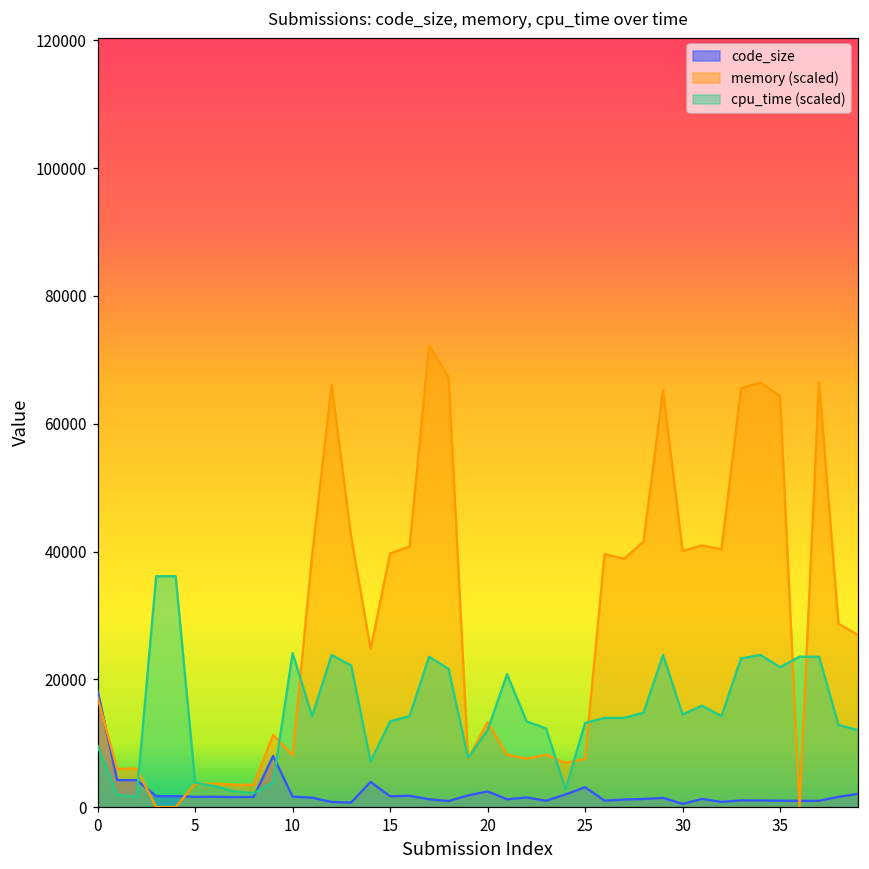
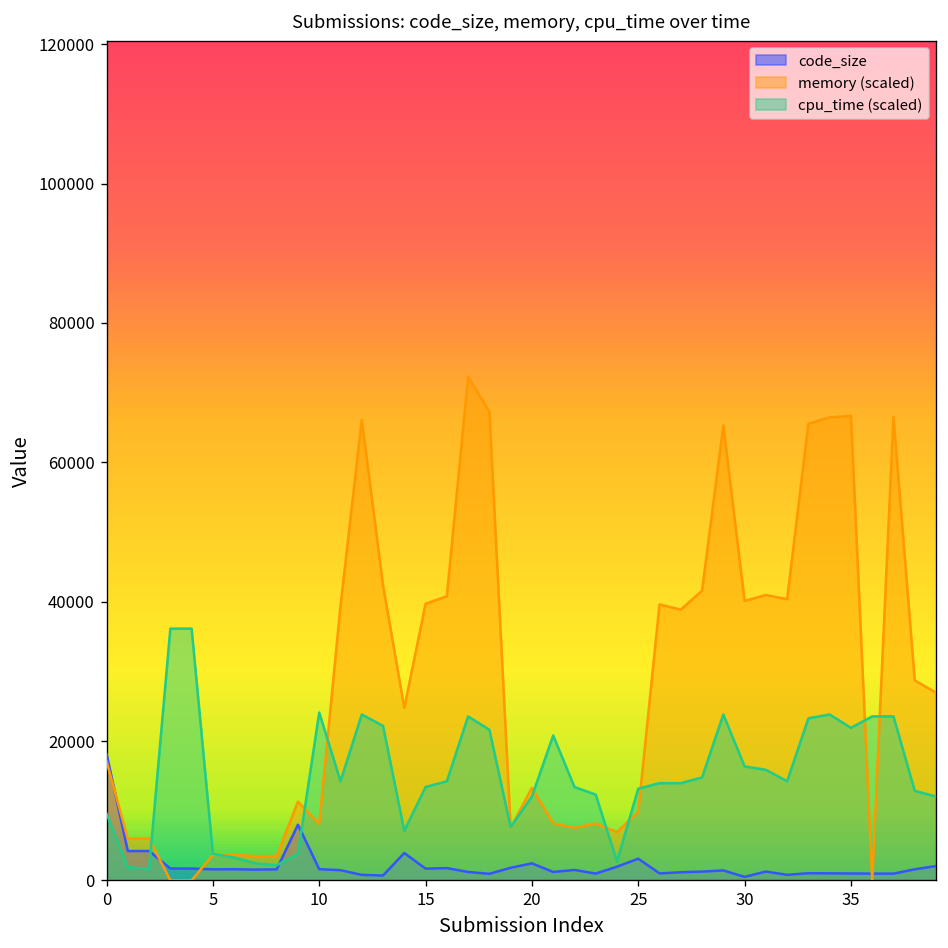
memory (scaled), 25: 8000 -> 10000
cpu_time (scaled), 30: 15000 -> 16000
memory (scaled), 35: 64000 -> 67000
